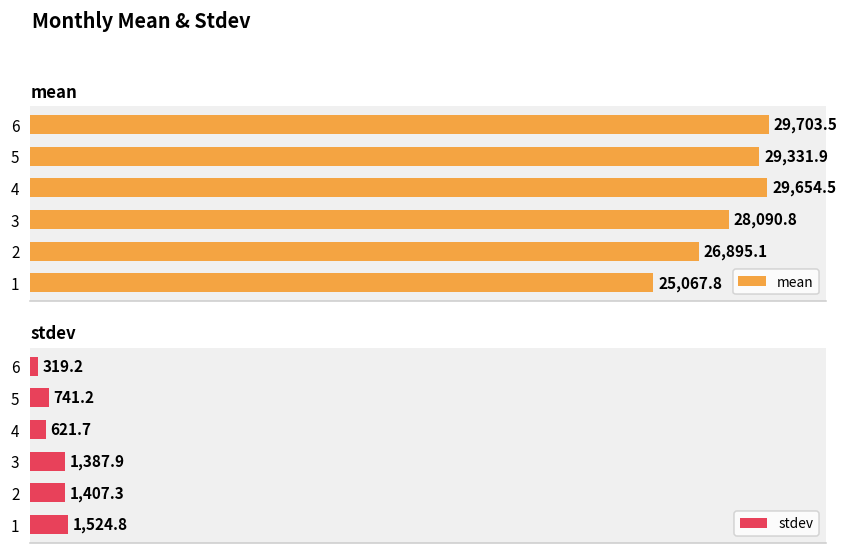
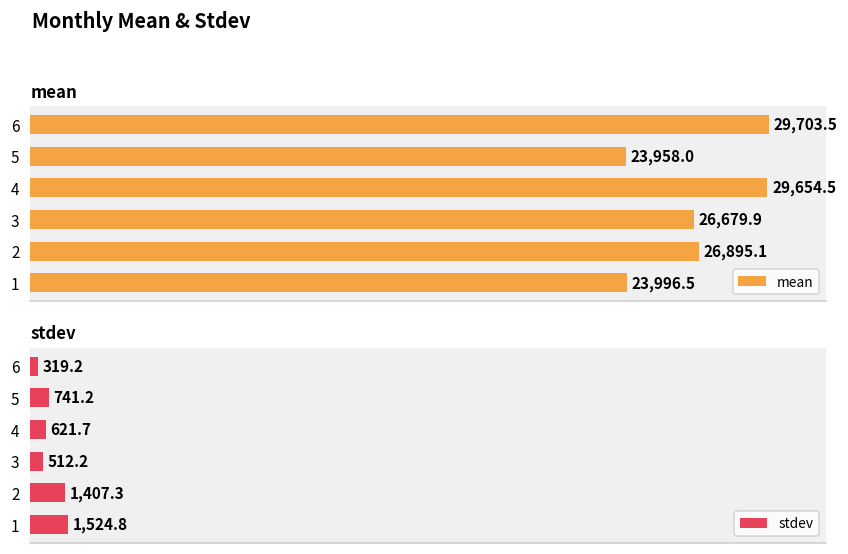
mean, 5: 29,331.9 -> 23,958.0
mean, 3: 28,090.8 -> 26,679.9
mean, 1: 25,067.8 -> 23,996.5
stdev, 3: 1,387.9 -> 512.2
